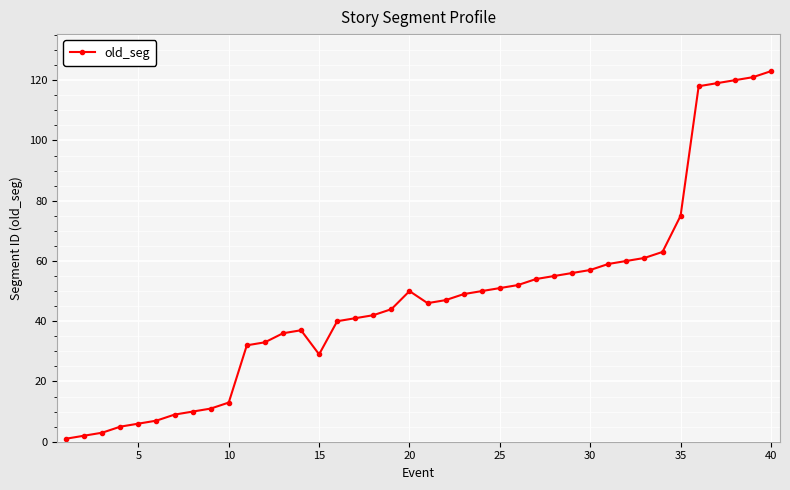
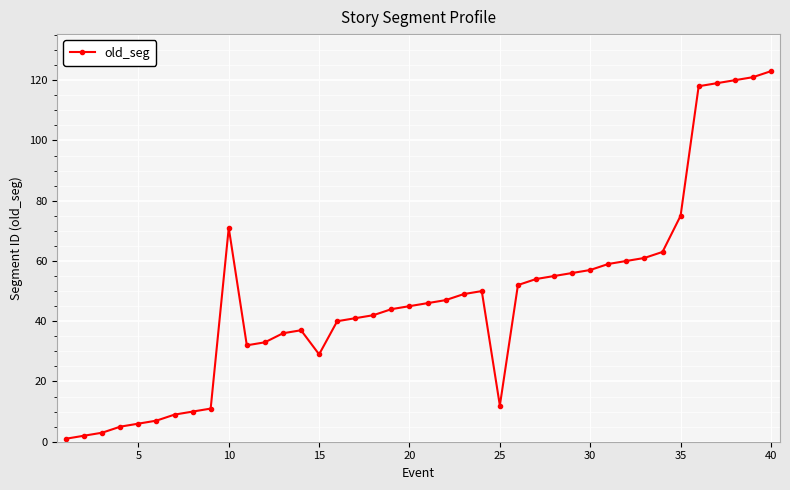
10: 13 -> 71
20: 50 -> 45
25: 51 -> 12
